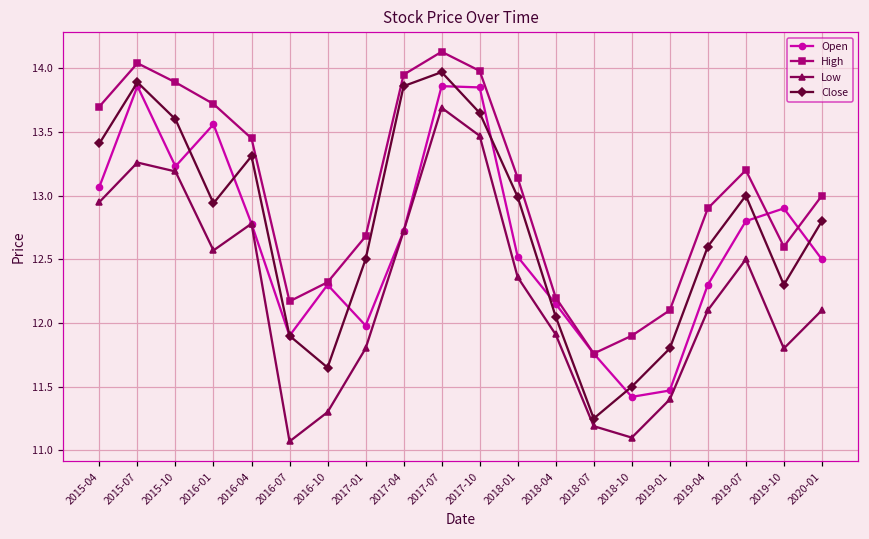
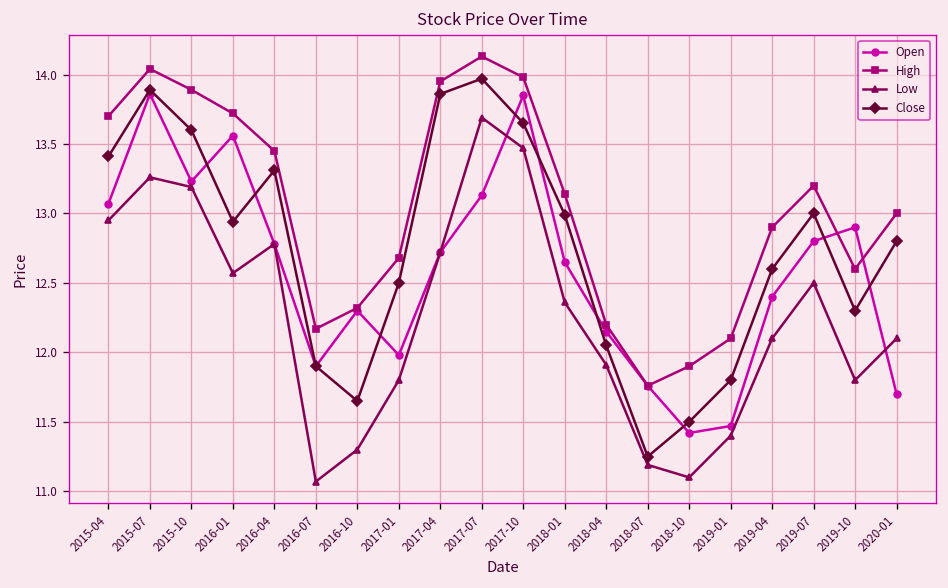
Open, 2017-07: 13.86 -> 13.13
Open, 2018-01: 12.52 -> 12.65
Open, 2019-04: 12.3 -> 12.4
Open, 2020-01: 12.5 -> 11.7
